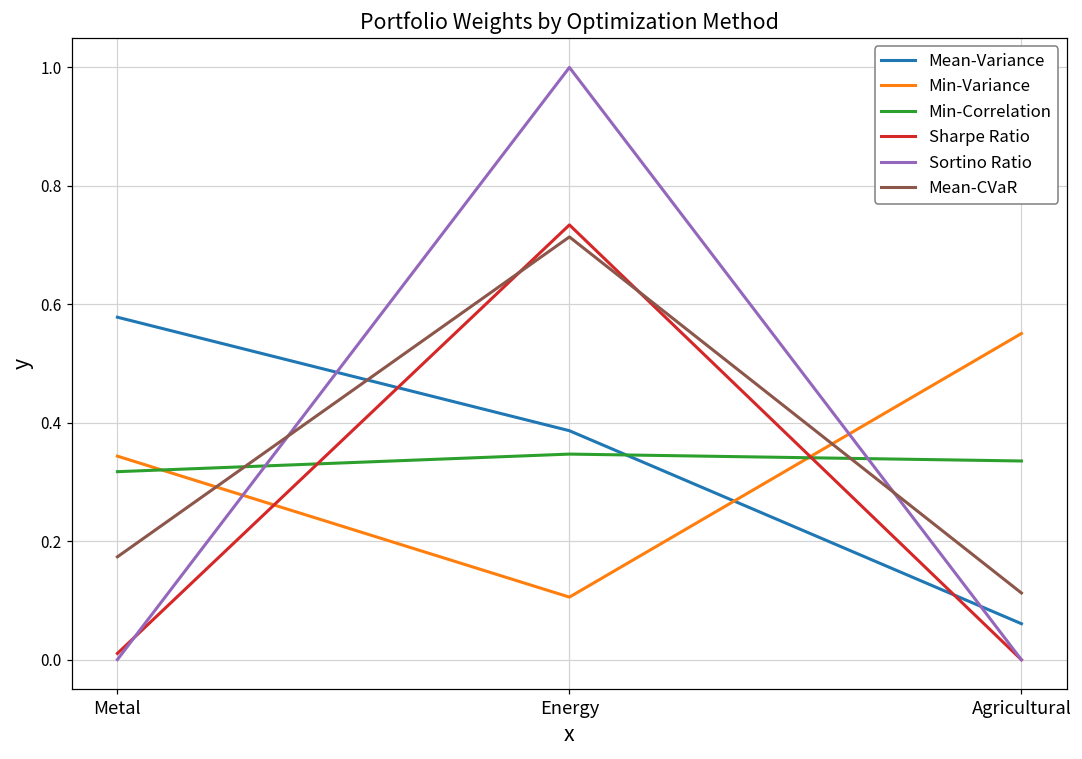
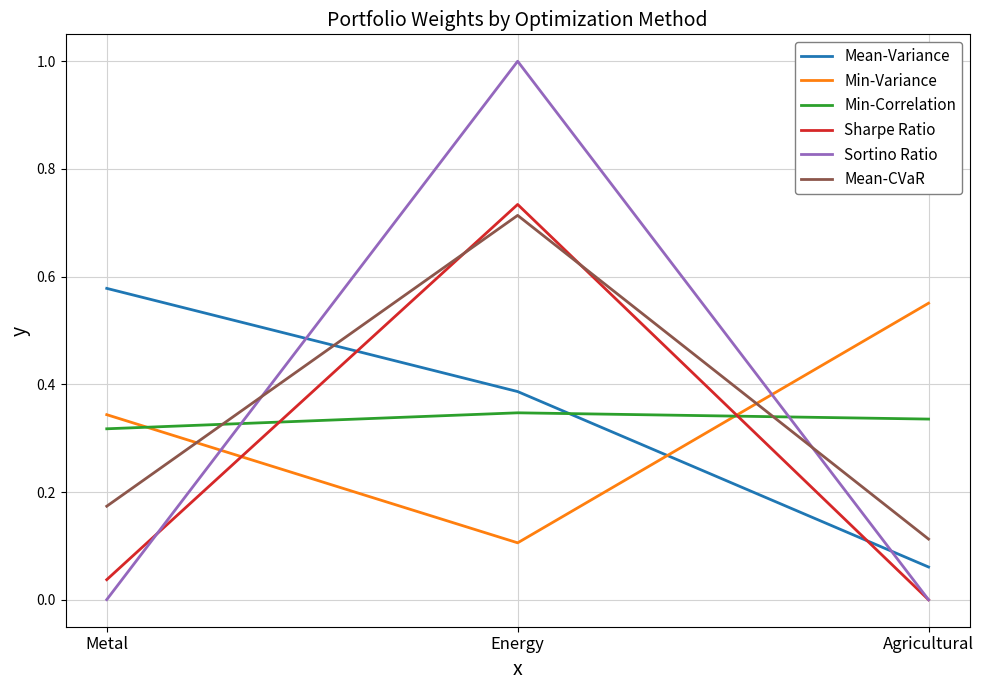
Sharpe Ratio, Metal: 0.01 -> 0.04
